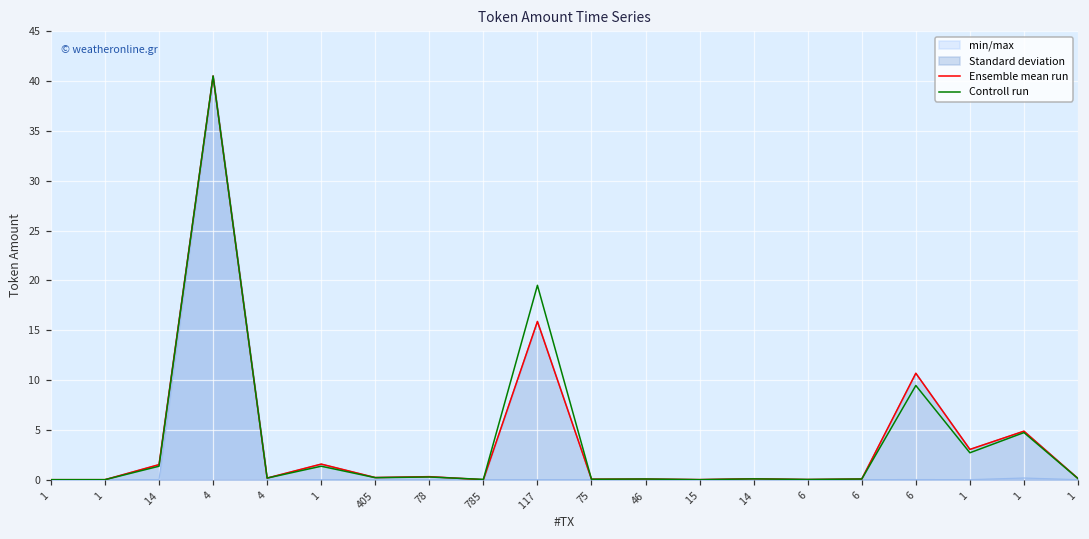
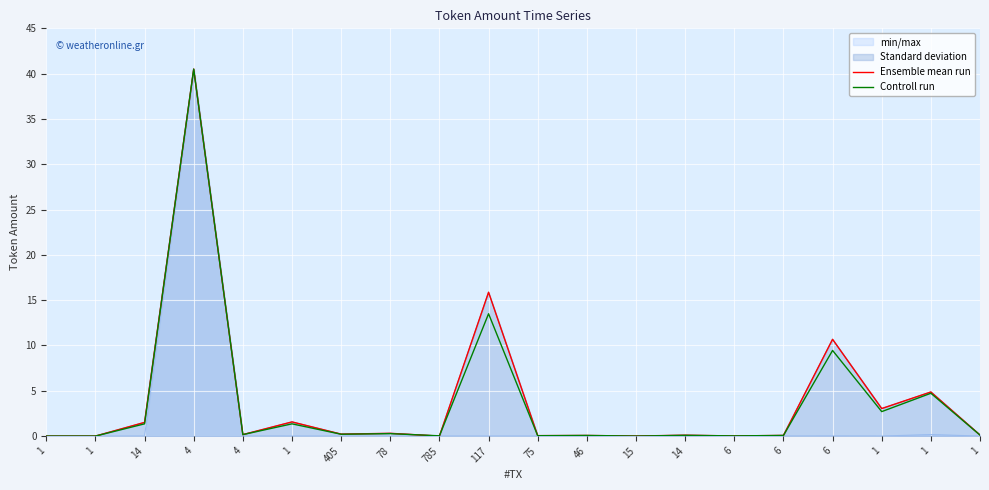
Controll run, 117: 20 -> 14
